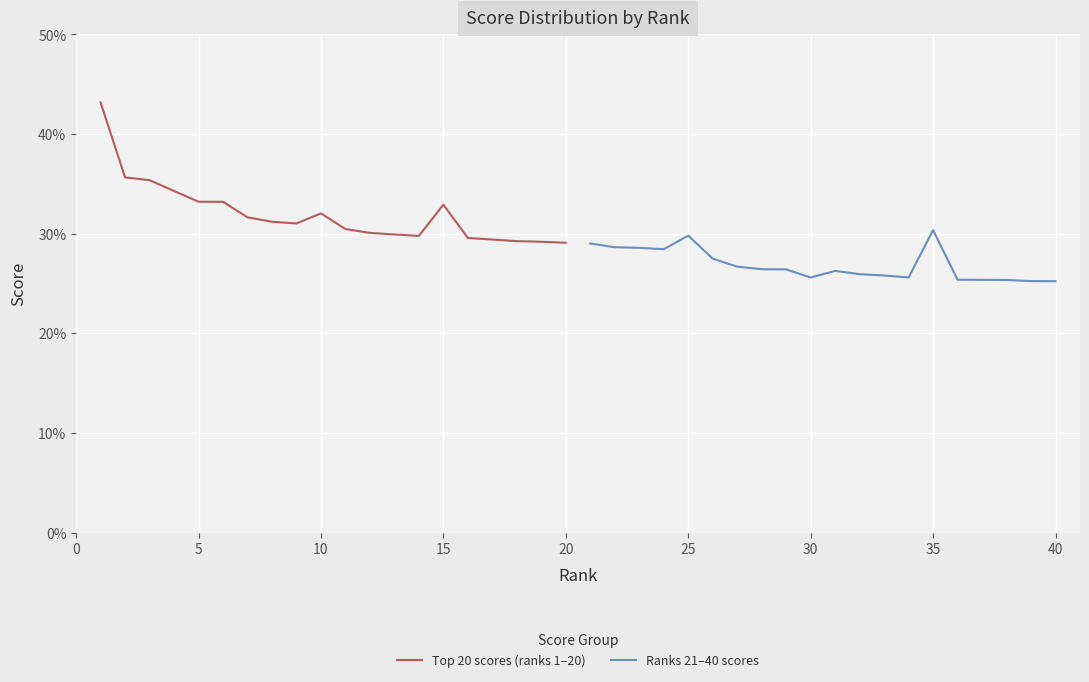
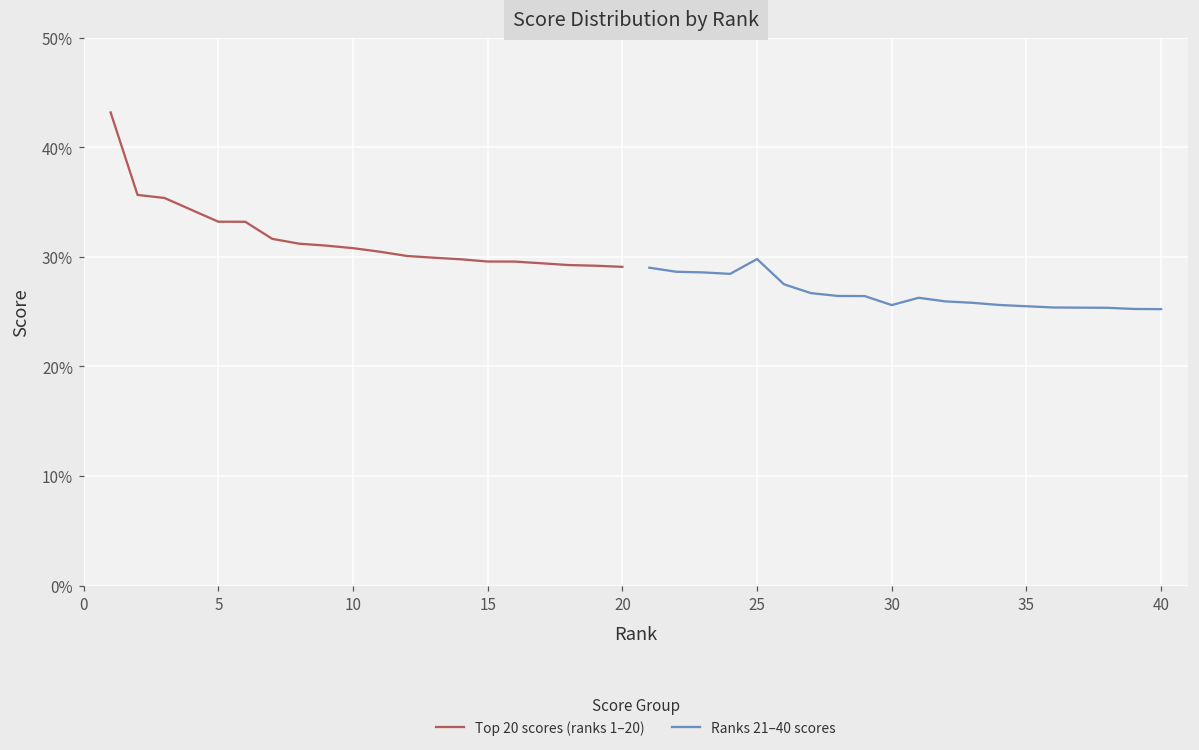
Top 20 scores (ranks 1–20), 10: 32% -> 31%
Top 20 scores (ranks 1–20), 15: 33% -> 30%
Ranks 21–40 scores, 35: 30% -> 25%
